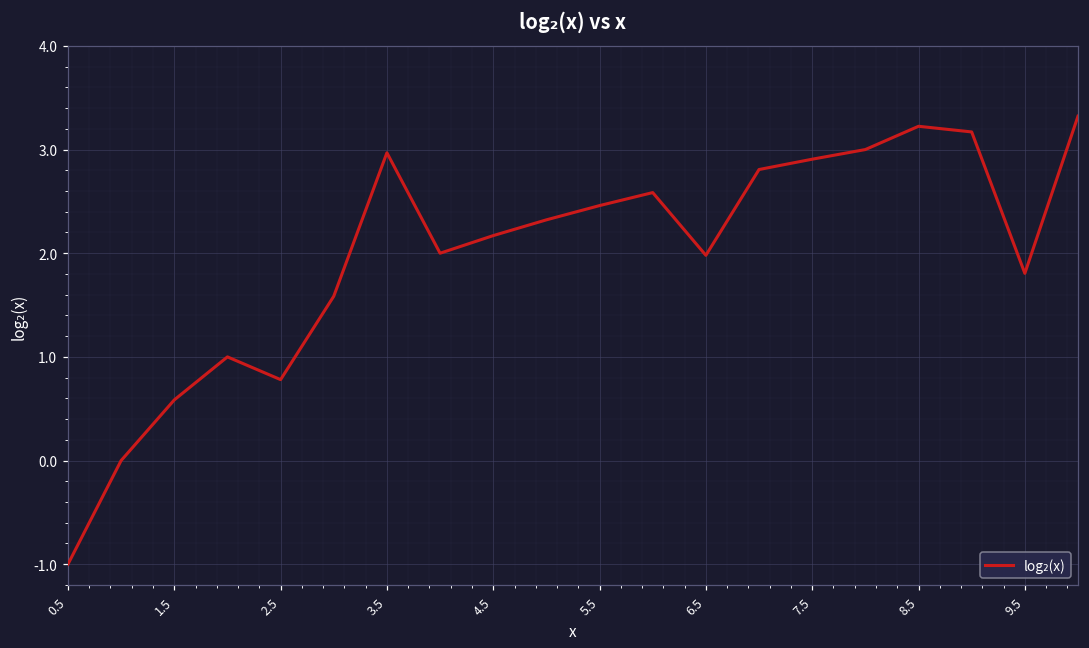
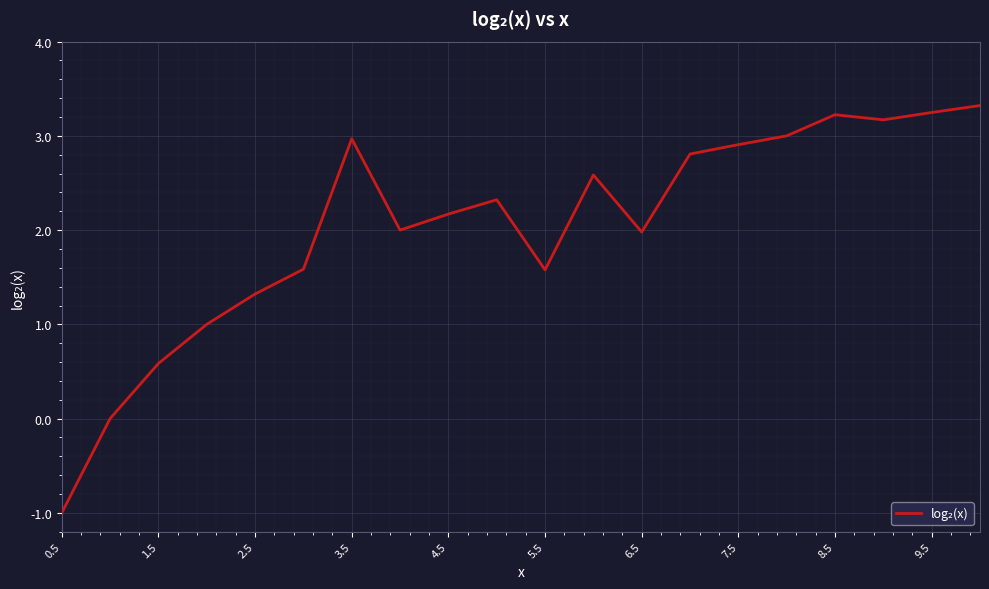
2.5: 0.8 -> 1.3
5.5: 2.5 -> 1.6
9.5: 1.8 -> 3.2
